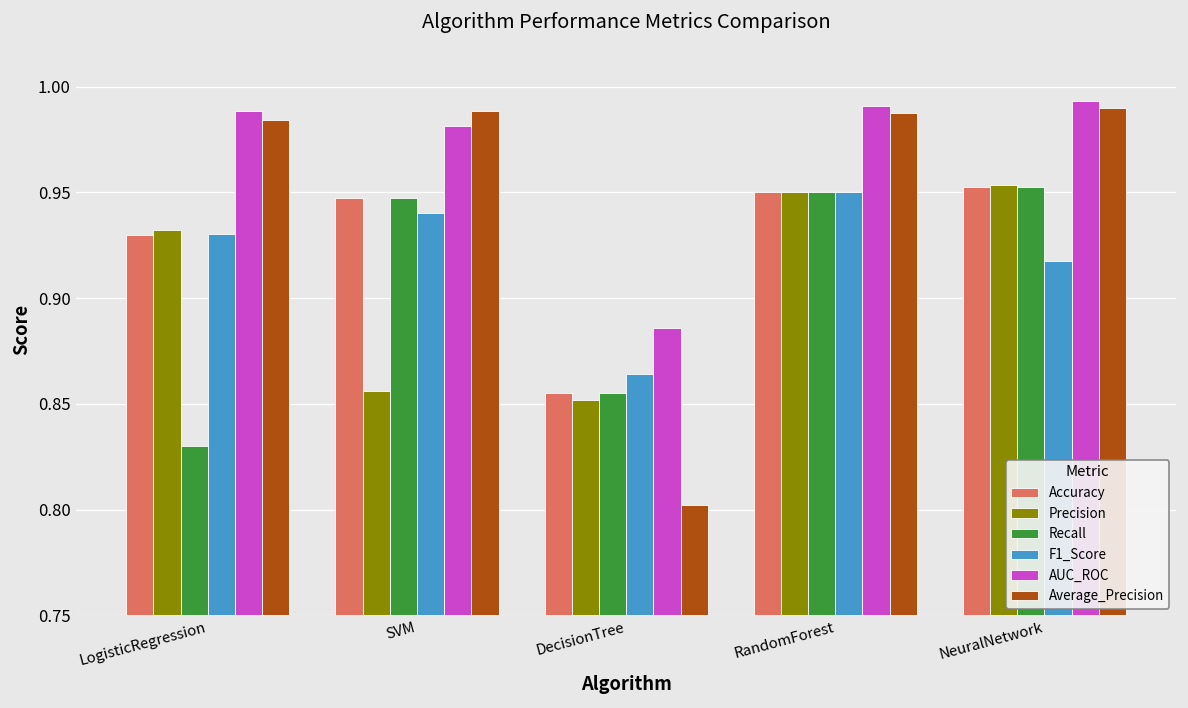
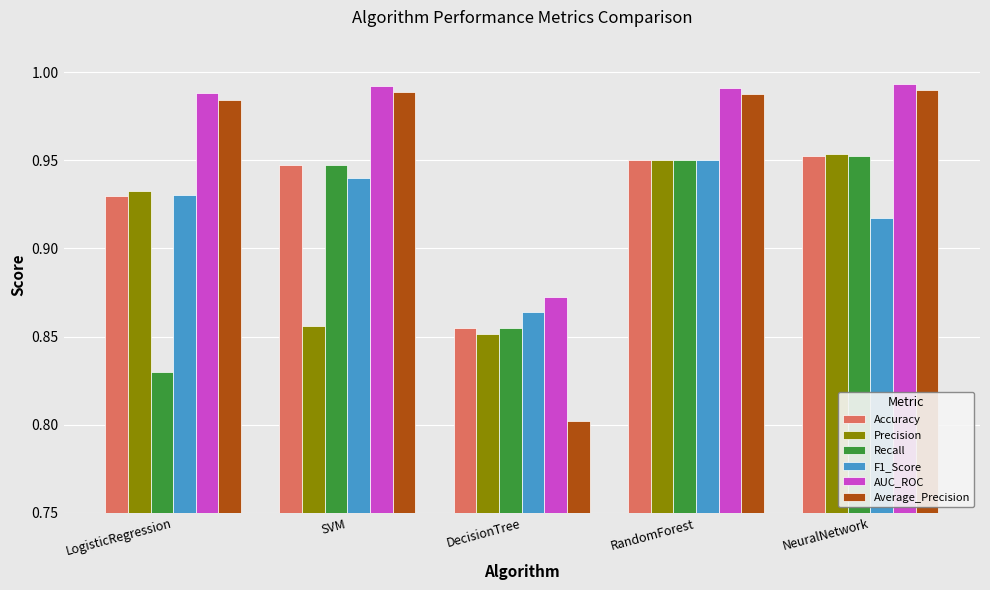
AUC_ROC, SVM: 0.981 -> 0.992
AUC_ROC, DecisionTree: 0.886 -> 0.872
